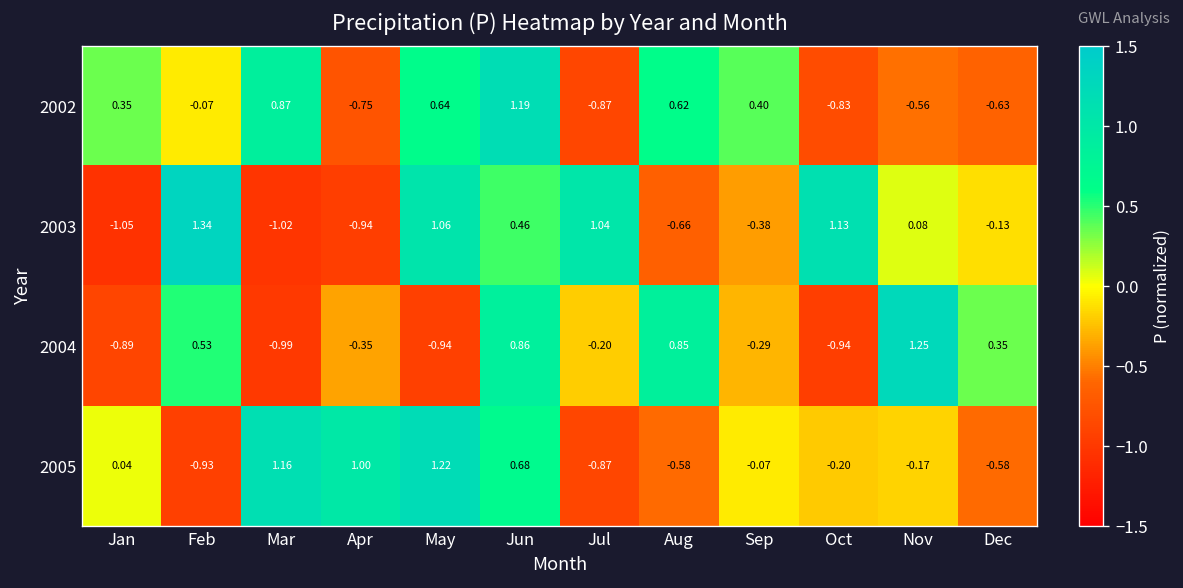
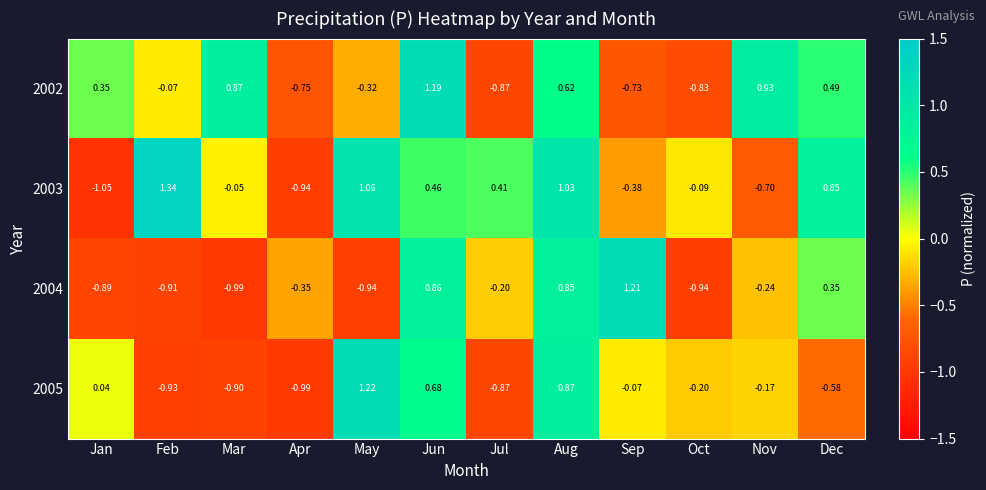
2002, May: 0.64 -> -0.32
2002, Sep: 0.40 -> -0.73
2002, Nov: -0.56 -> 0.93
2002, Dec: -0.63 -> 0.49
2003, Mar: -1.02 -> -0.05
2003, Jul: 1.04 -> 0.41
2003, Aug: -0.66 -> 1.03
2003, Oct: 1.13 -> -0.09
2003, Nov: 0.08 -> -0.70
2003, Dec: -0.13 -> 0.85
2004, Feb: 0.53 -> -0.91
2004, Sep: -0.29 -> 1.21
2004, Nov: 1.25 -> -0.24
2005, Mar: 1.16 -> -0.90
2005, Apr: 1.00 -> -0.99
2005, Aug: -0.58 -> 0.87
